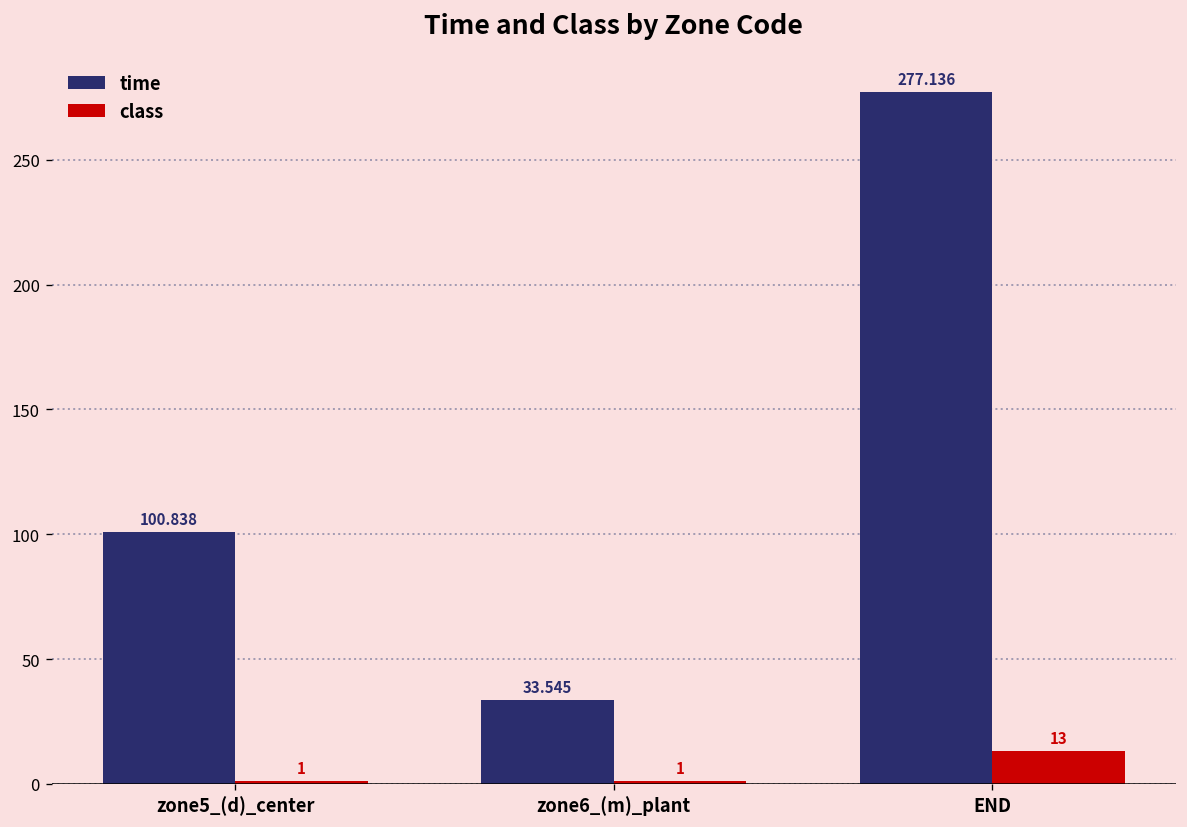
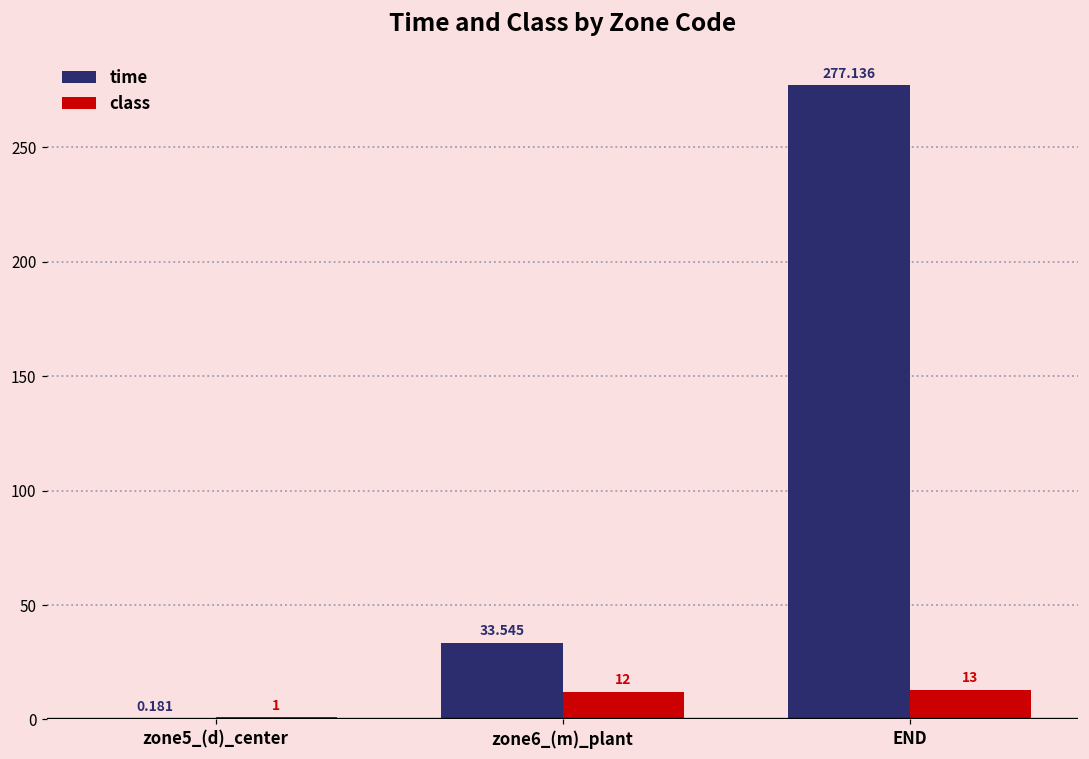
time, zone5_(d)_center: 100.838 -> 0.181
class, zone6_(m)_plant: 1 -> 12
